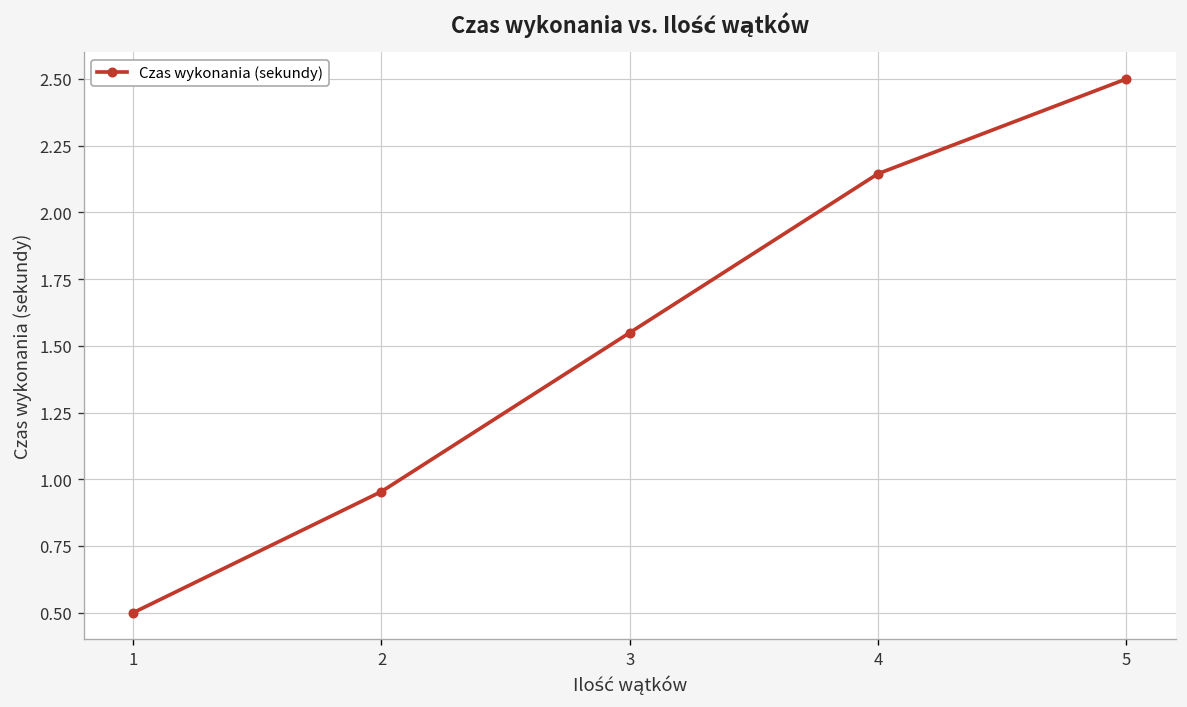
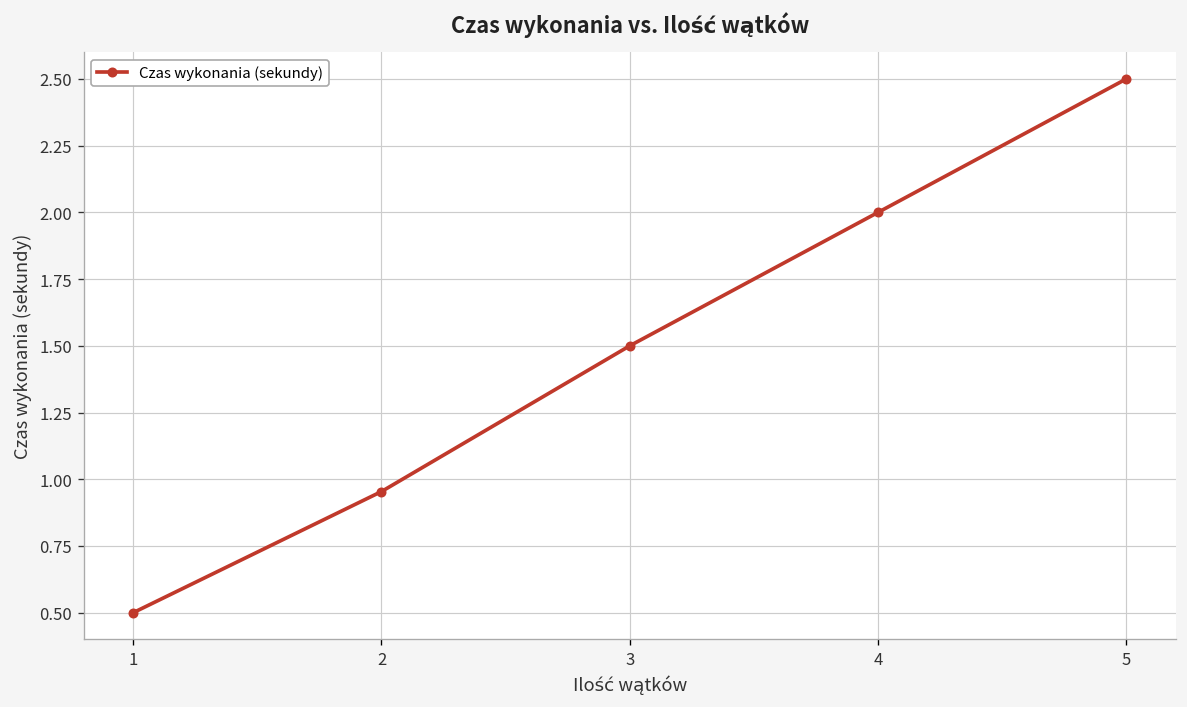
3: 1.55 -> 1.50
4: 2.14 -> 2.00
